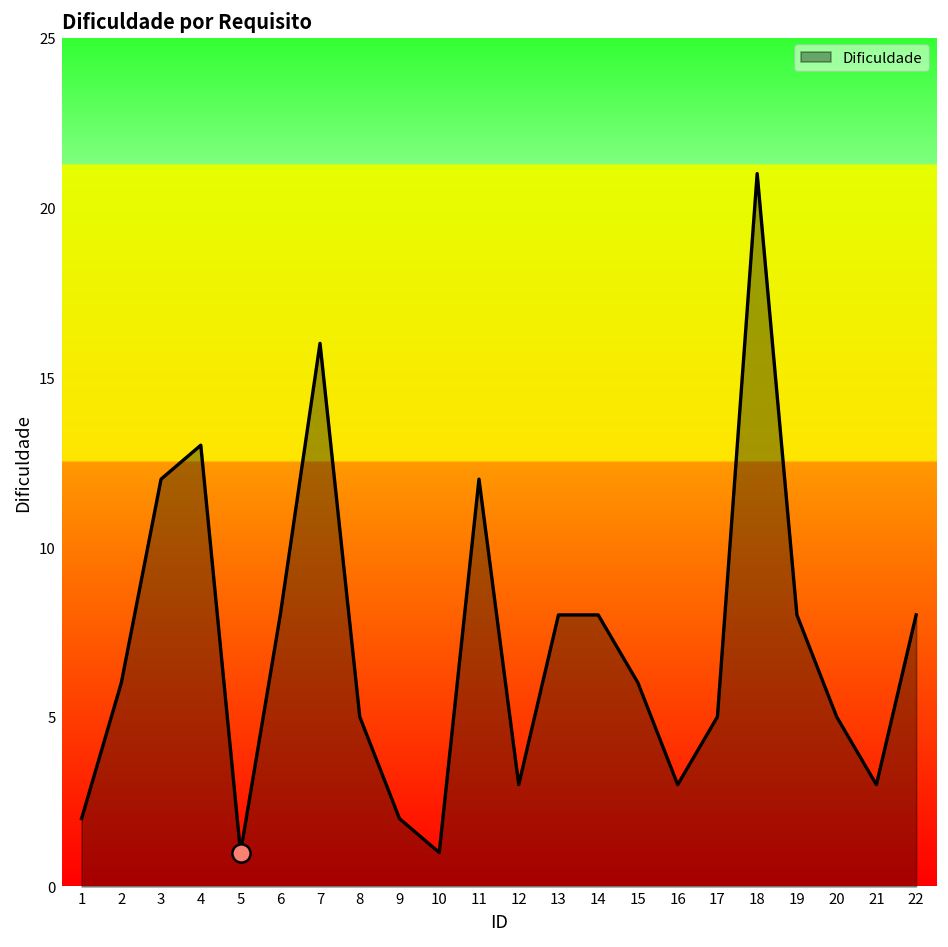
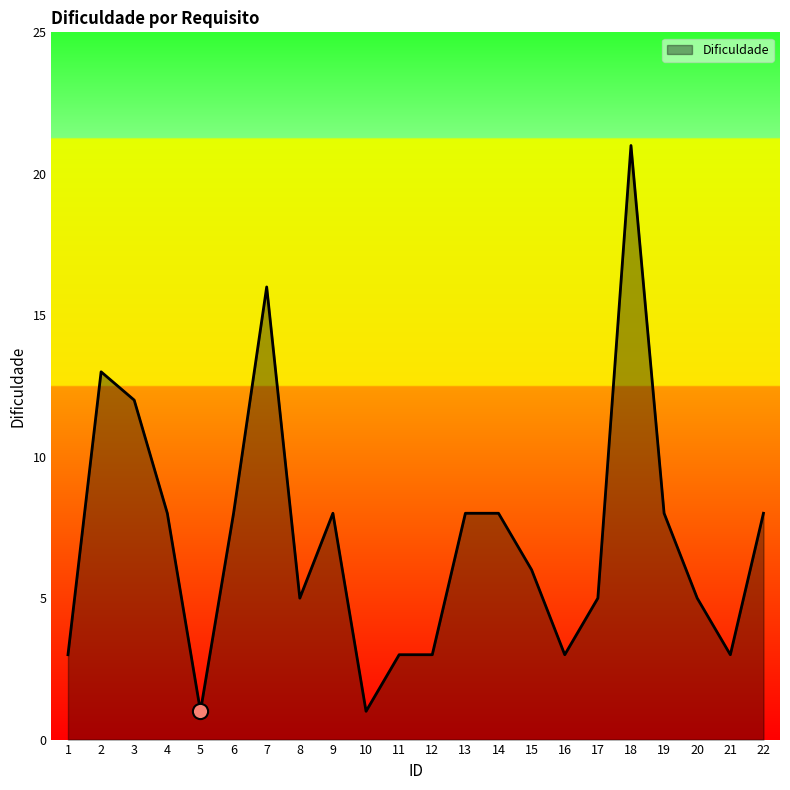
Dificuldade, 1: 2 -> 3
Dificuldade, 2: 6 -> 13
Dificuldade, 4: 13 -> 8
Dificuldade, 9: 2 -> 8
Dificuldade, 11: 12 -> 3
